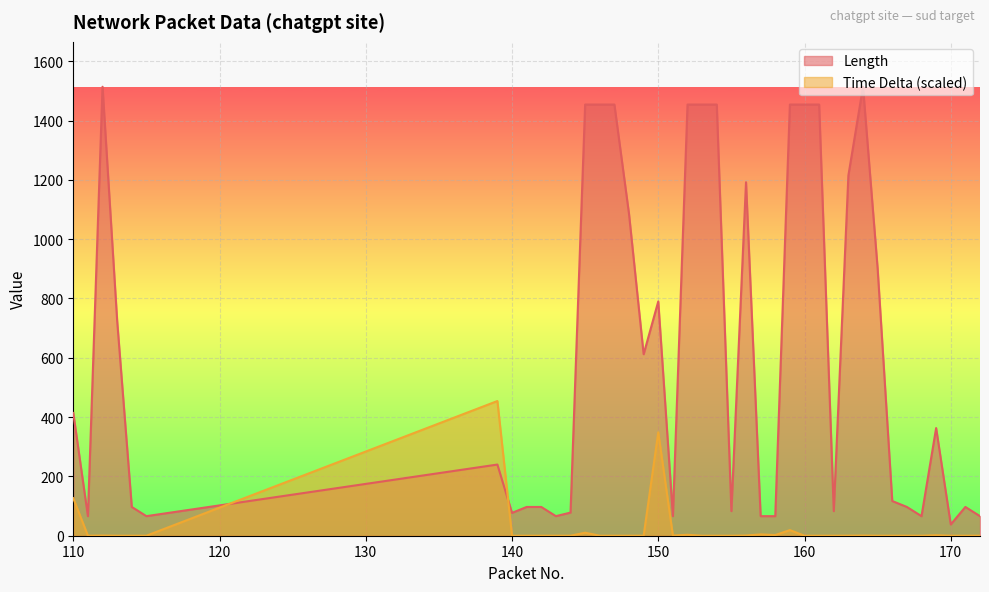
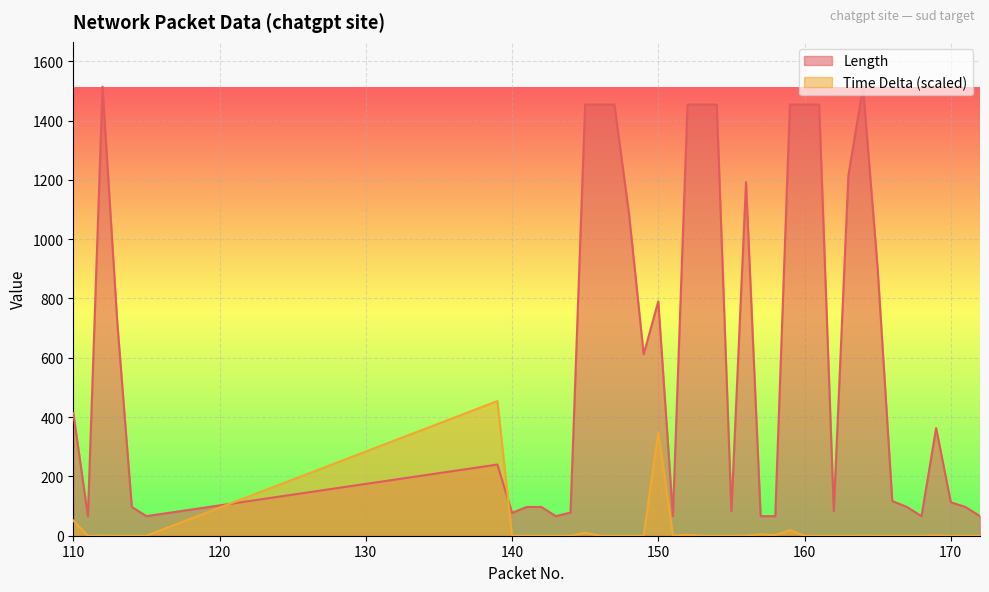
Time Delta (scaled), 110: 130 -> 50
Length, 170: 40 -> 110
